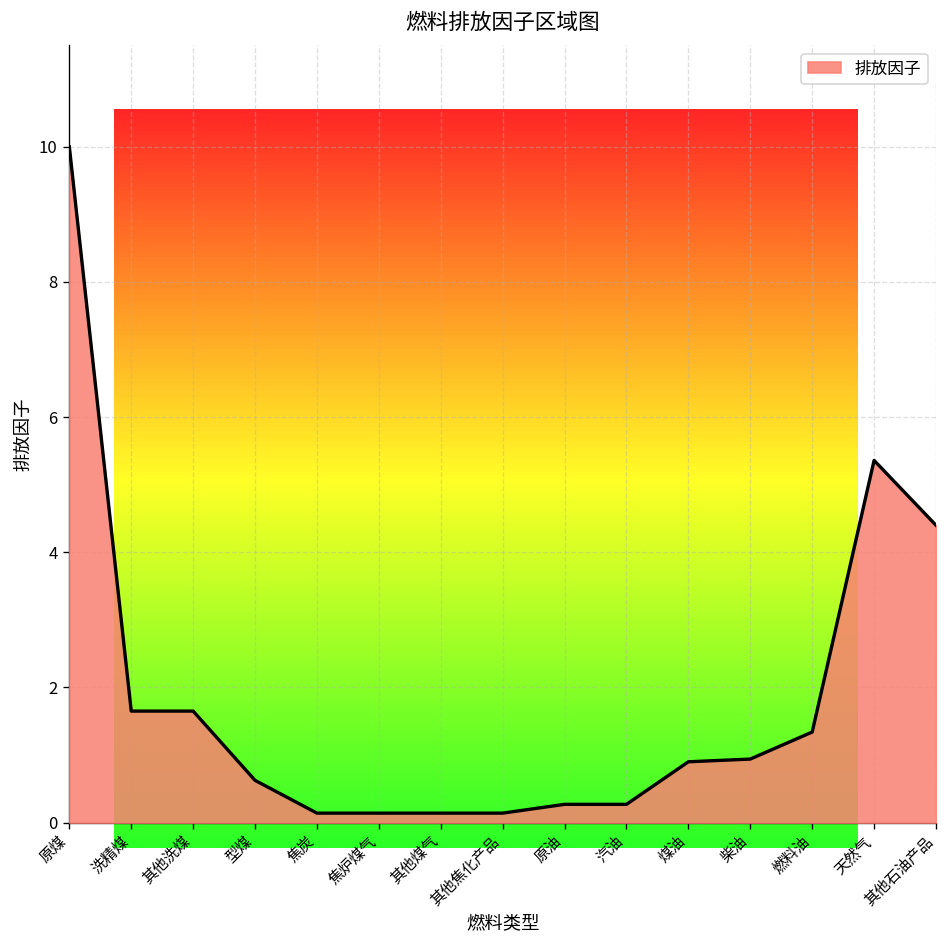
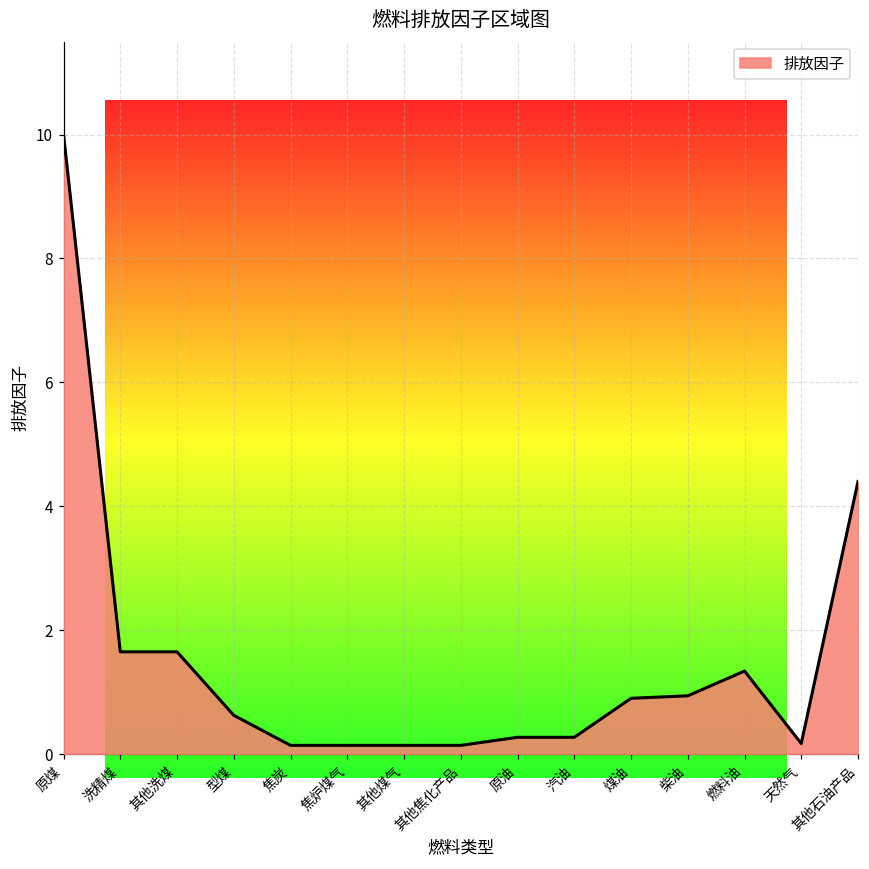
天然气: 5.4 -> 0.2
